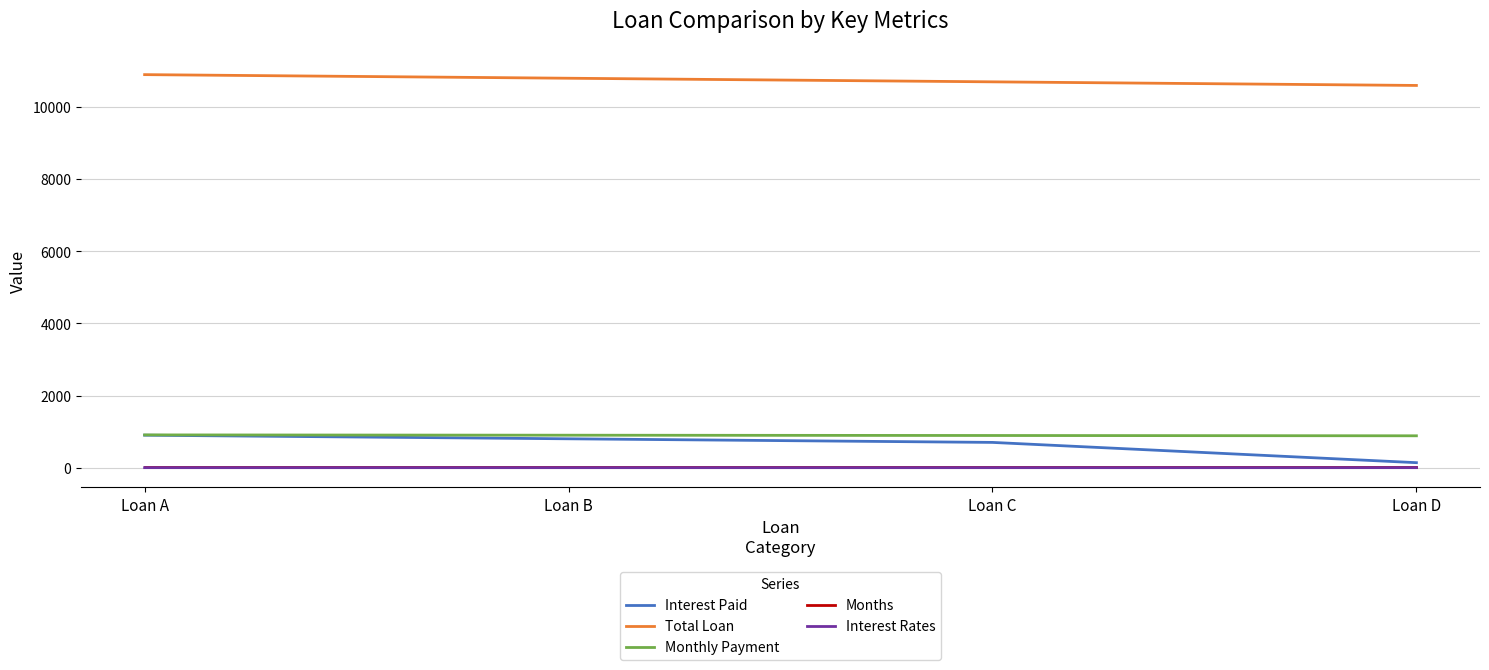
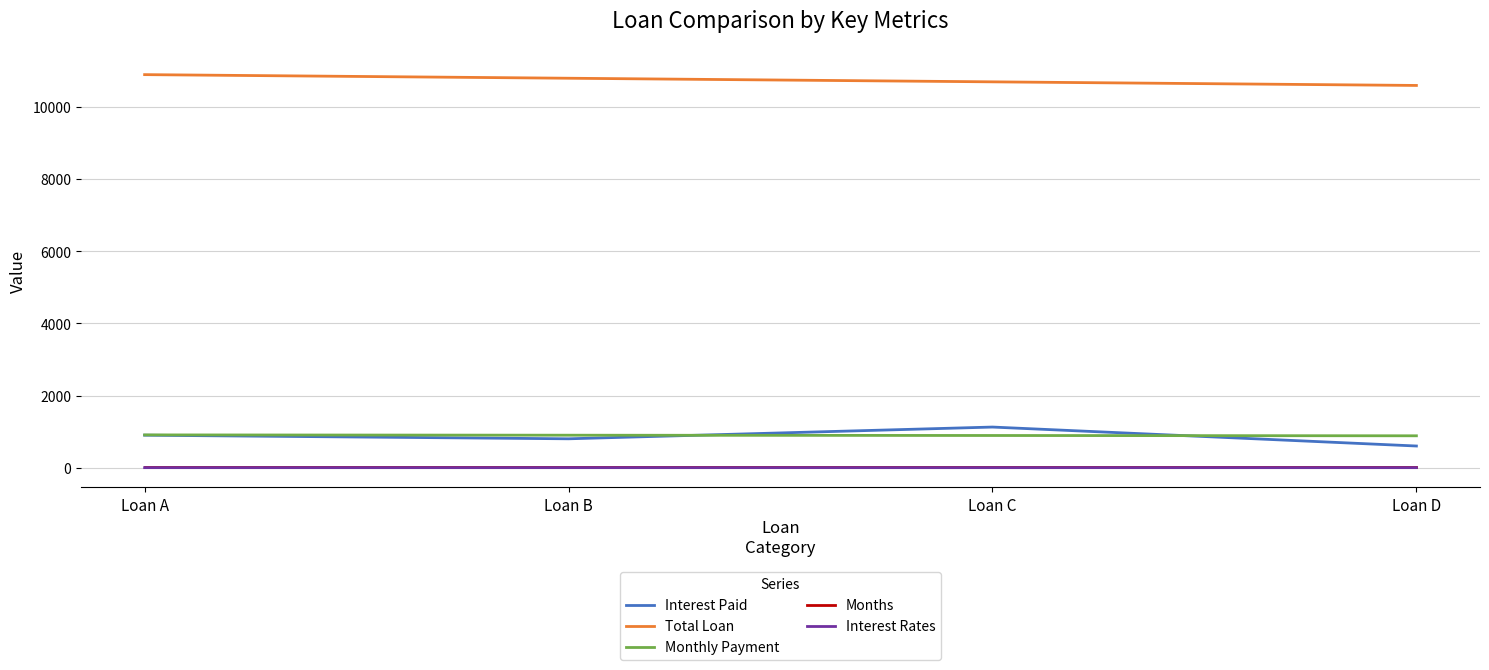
Interest Paid, Loan C: 700 -> 1100
Interest Paid, Loan D: 100 -> 600
